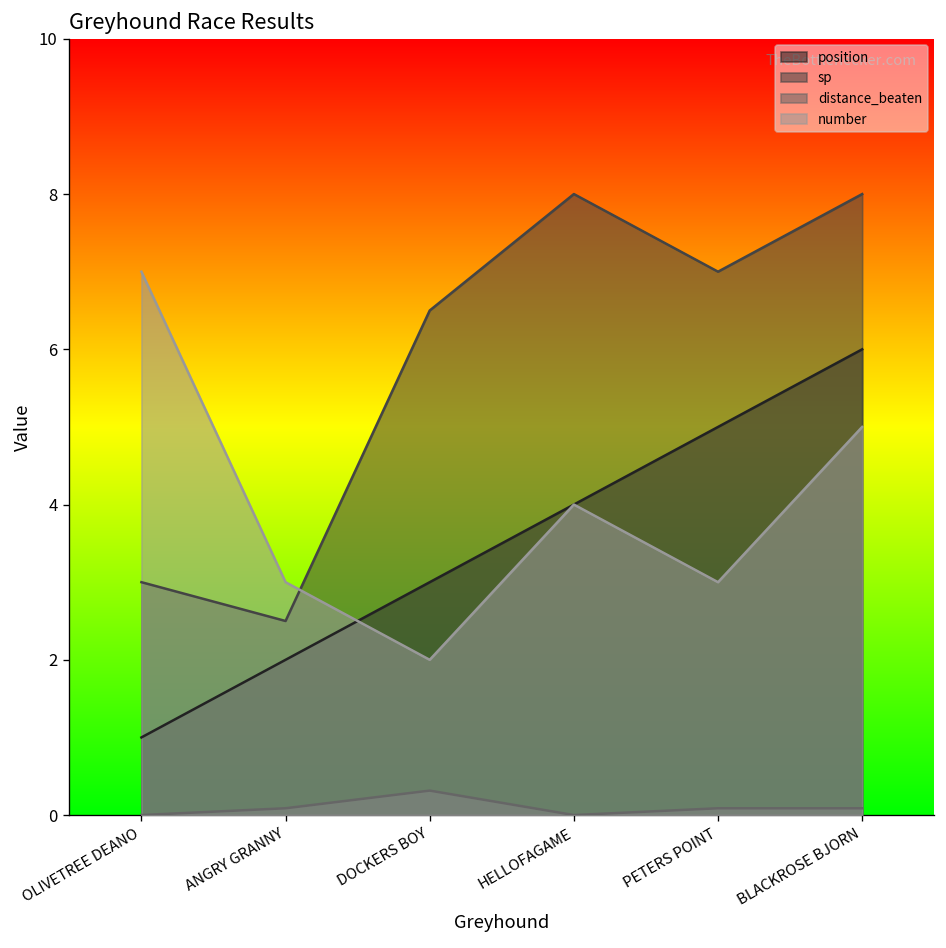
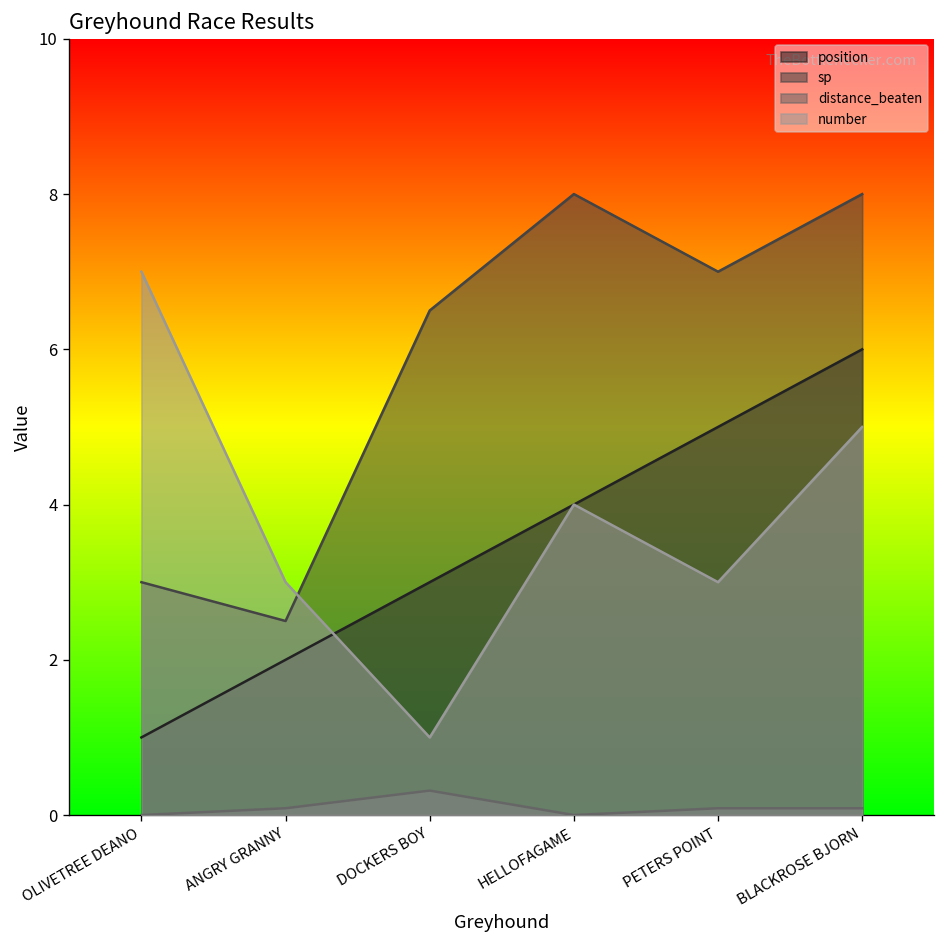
number, DOCKERS BOY: 2 -> 1
